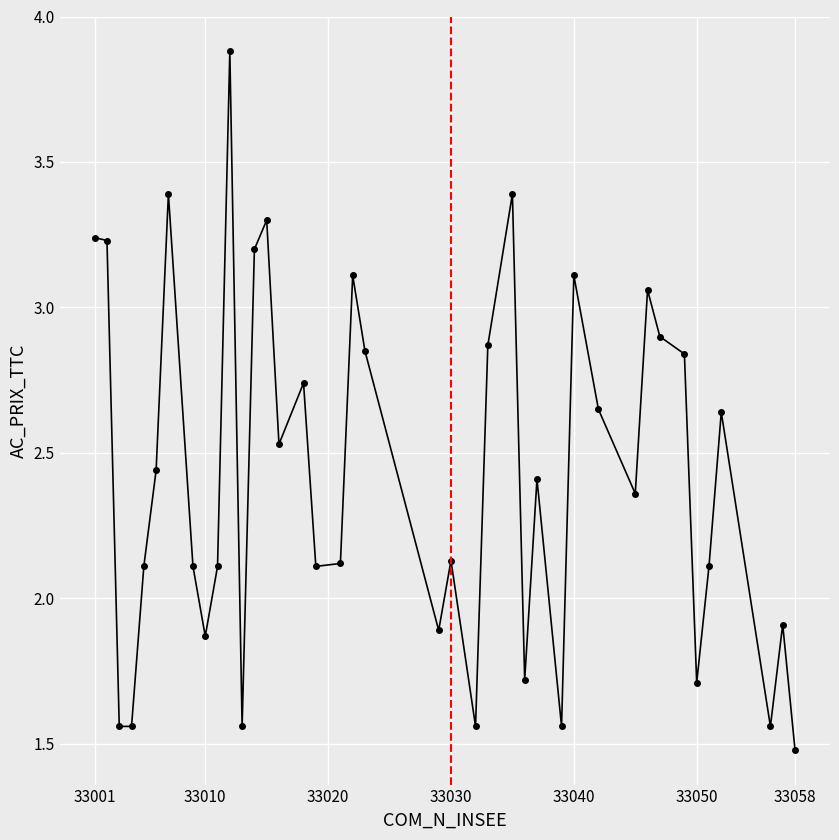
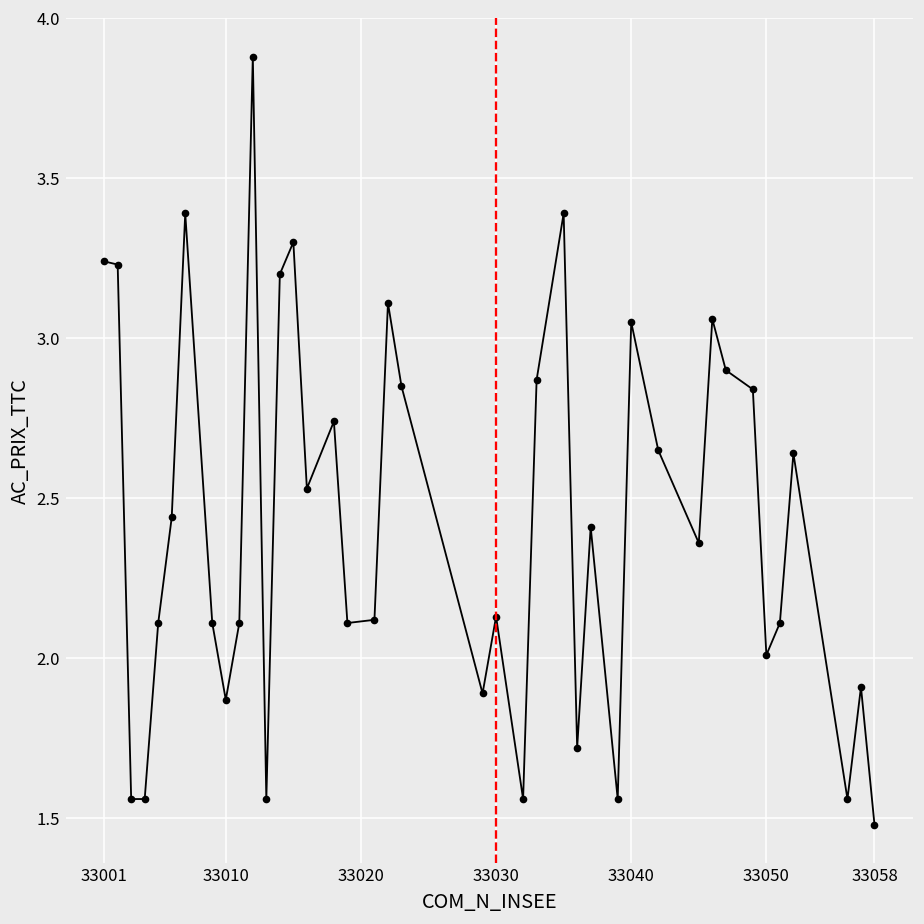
33040: 3.11 -> 3.05
33050: 1.71 -> 2.01
